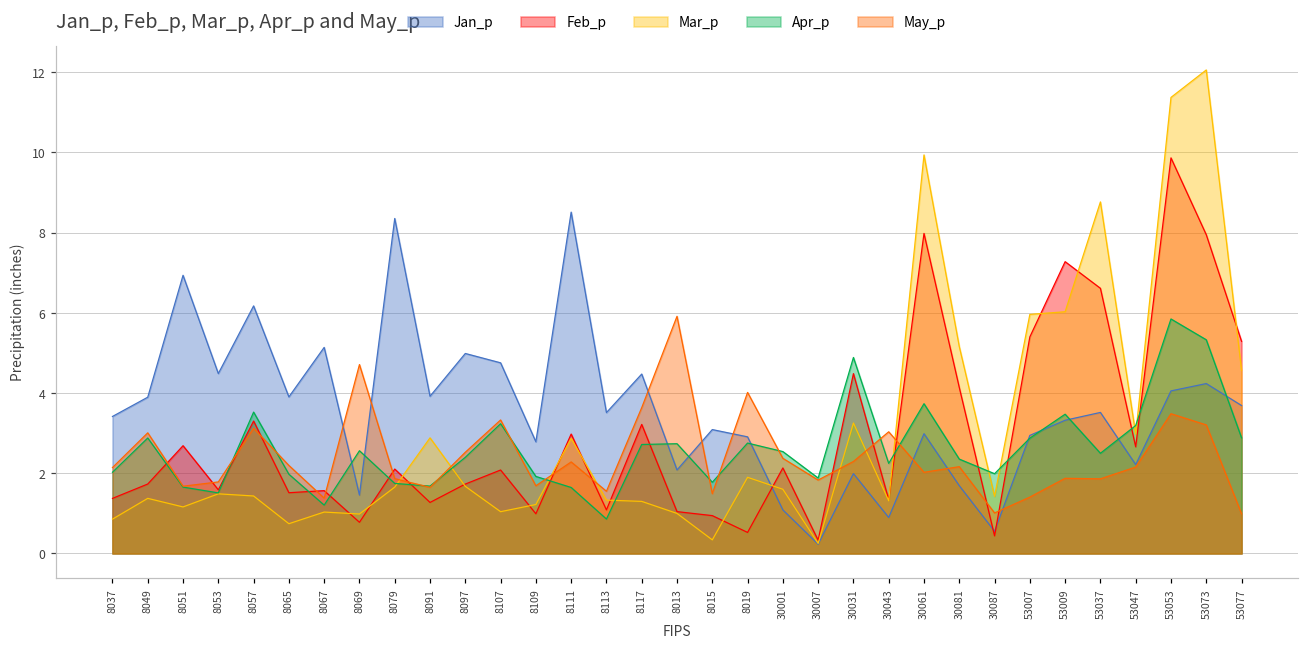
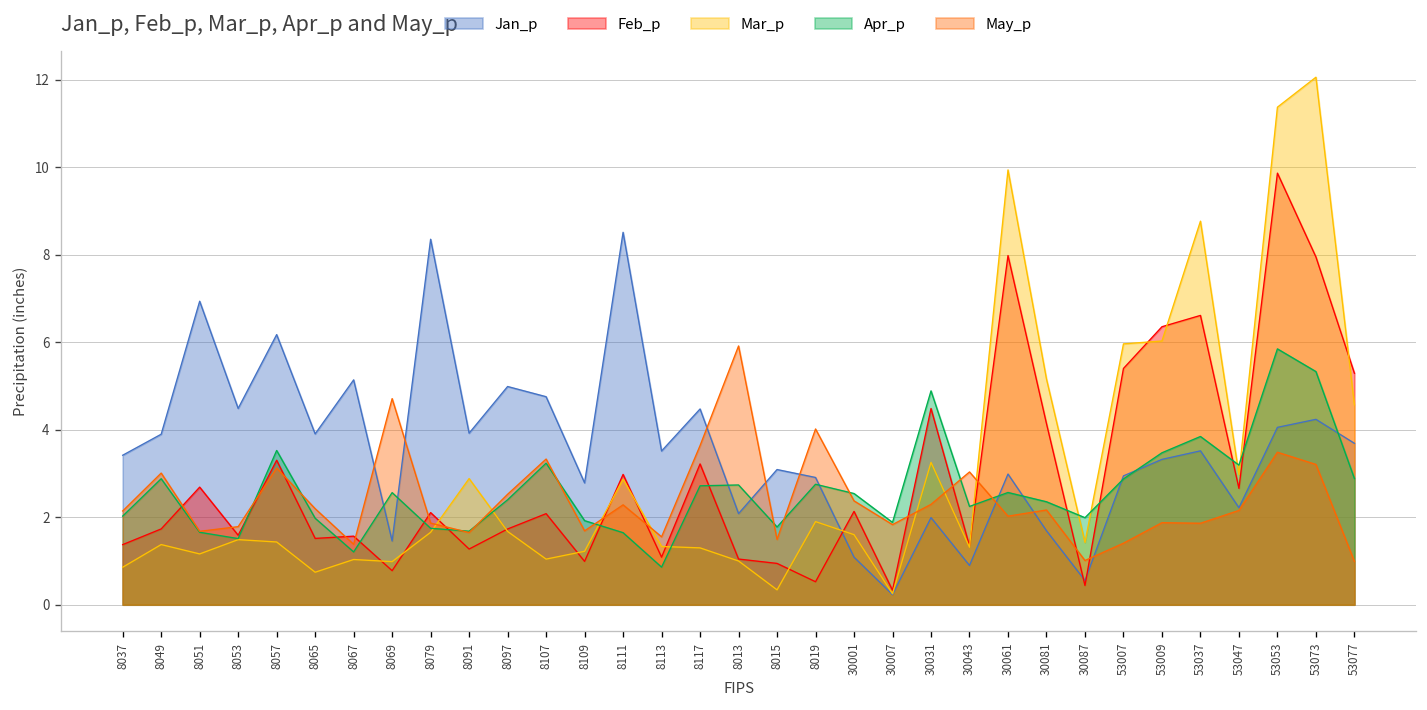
Apr_p, 30061: 3.7 -> 2.6
Feb_p, 53009: 7.3 -> 6.4
Apr_p, 53037: 2.5 -> 3.8
